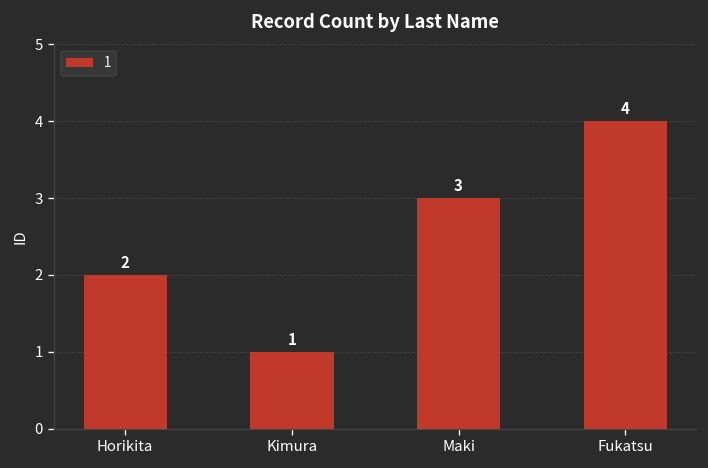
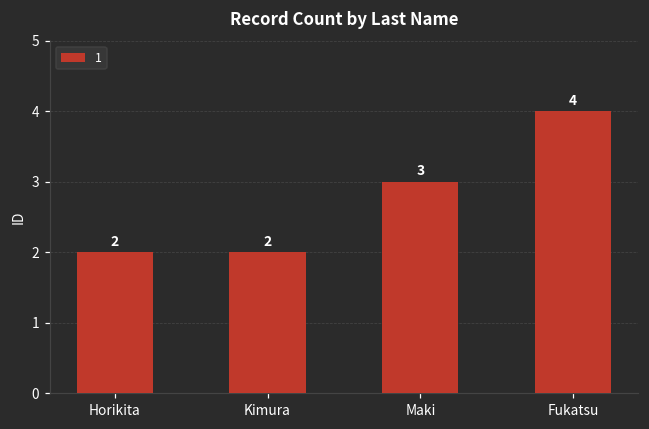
Kimura: 1 -> 2
